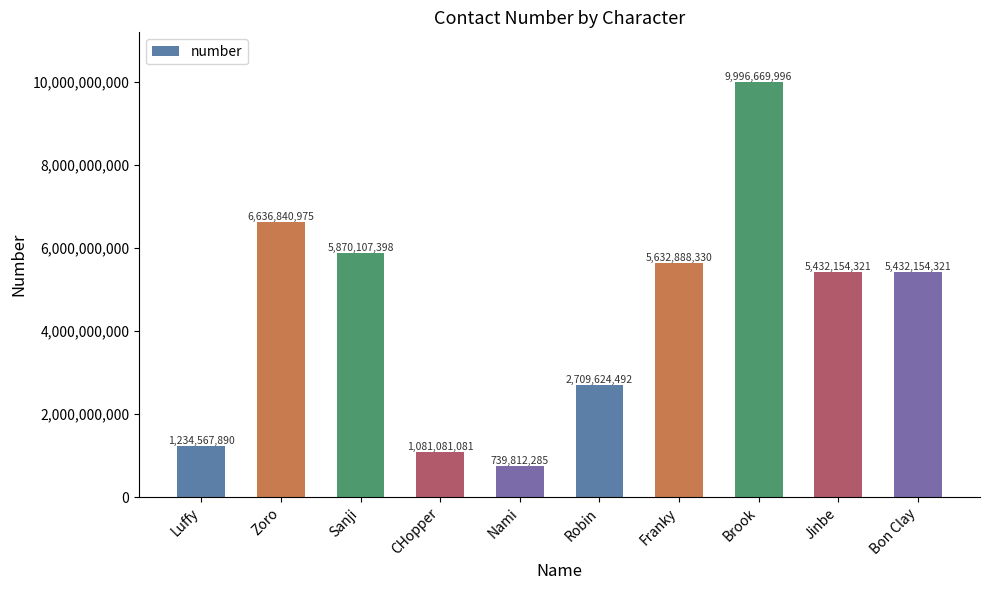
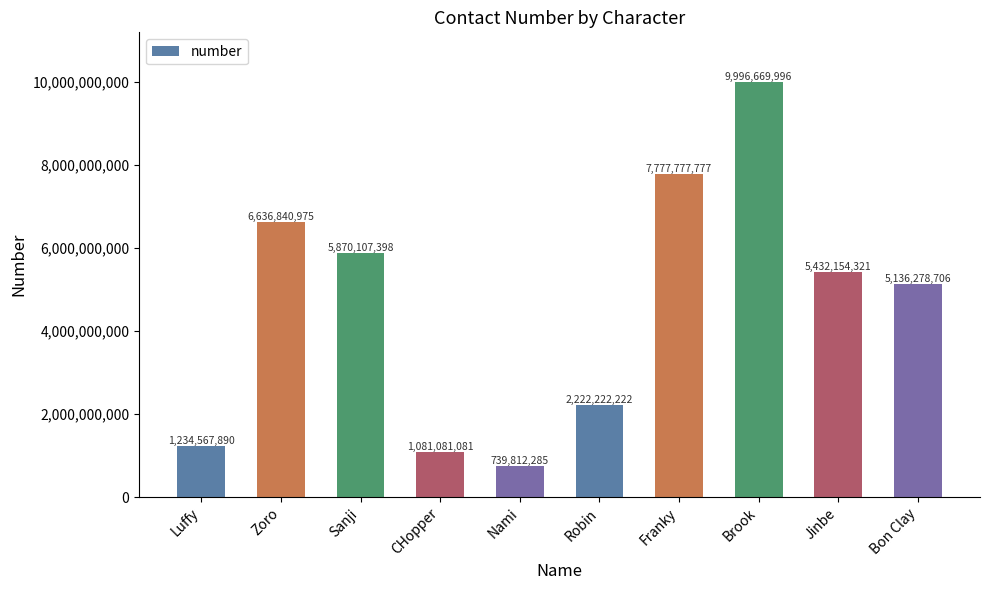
Robin: 2,709,624,492 -> 2,222,222,222
Franky: 5,632,888,330 -> 7,777,777,777
Bon Clay: 5,432,154,321 -> 5,136,278,706
